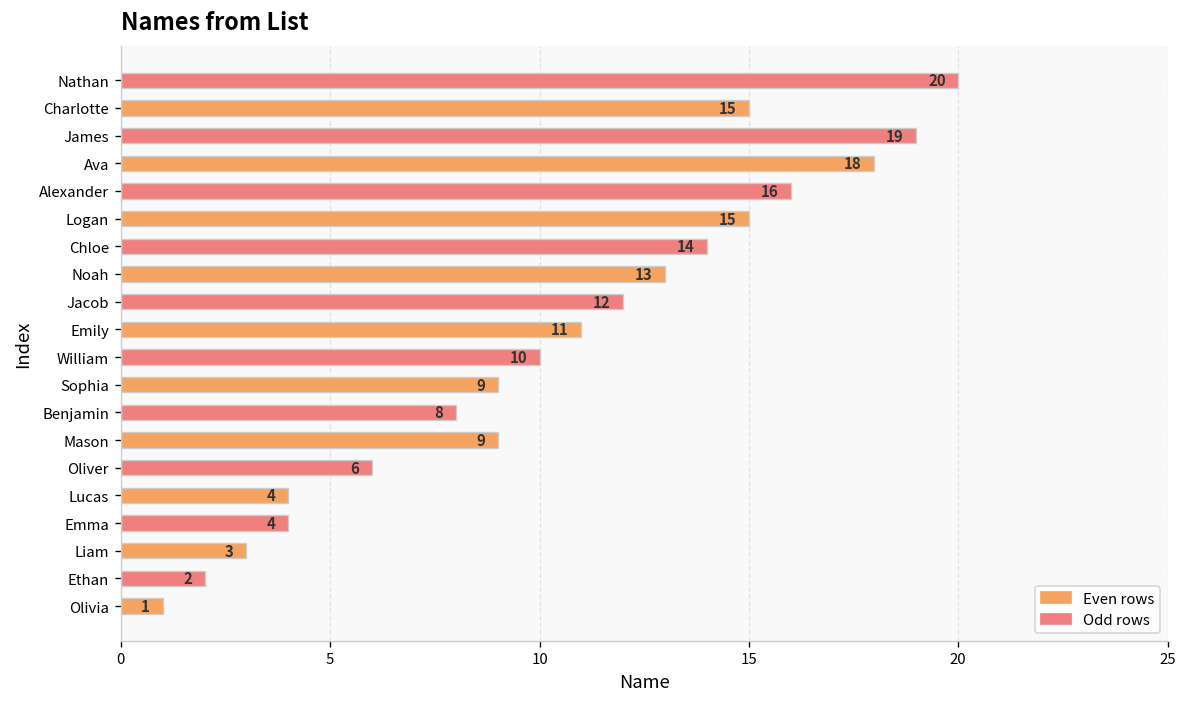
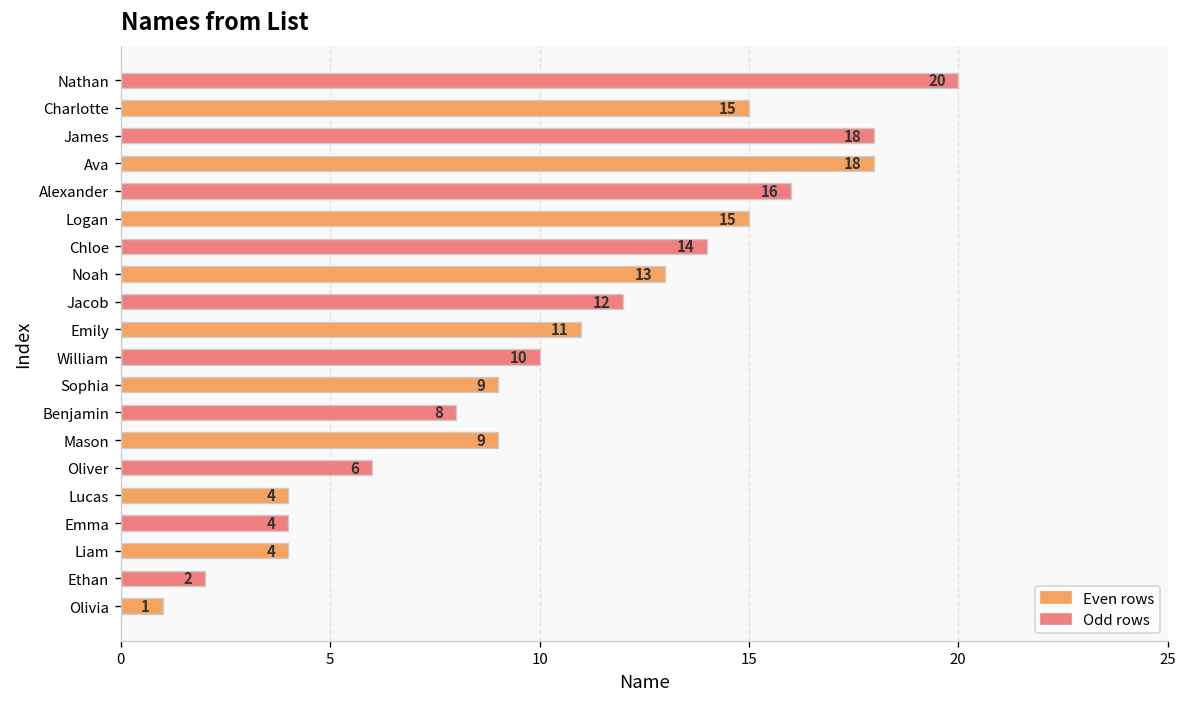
James: 19 -> 18
Liam: 3 -> 4
